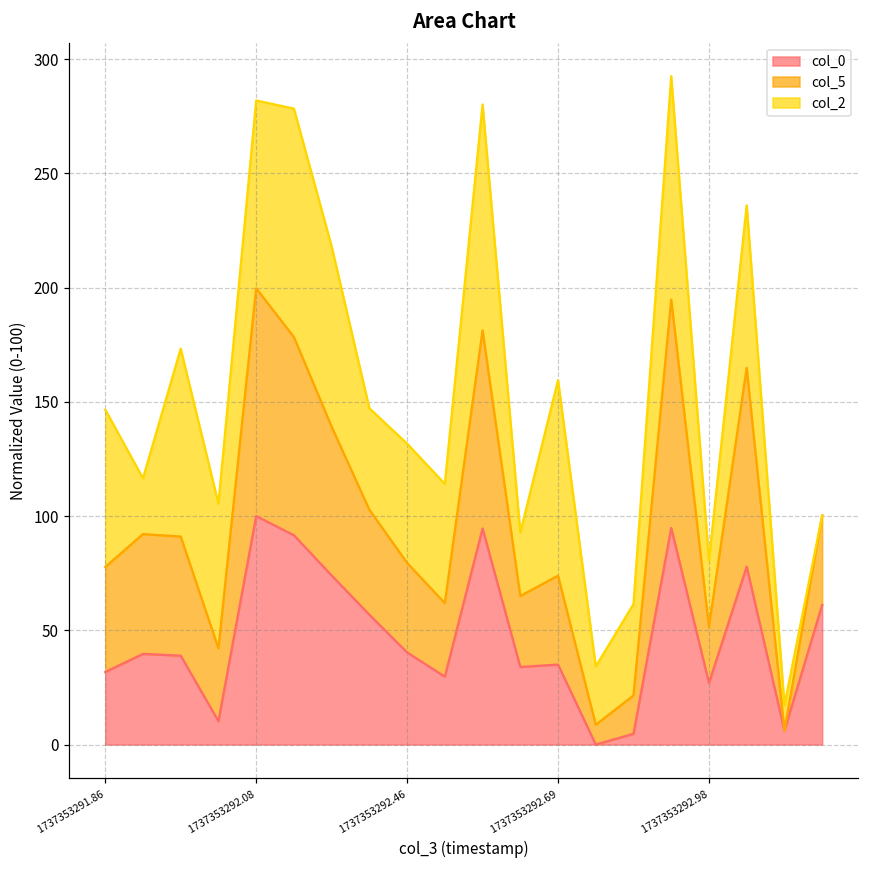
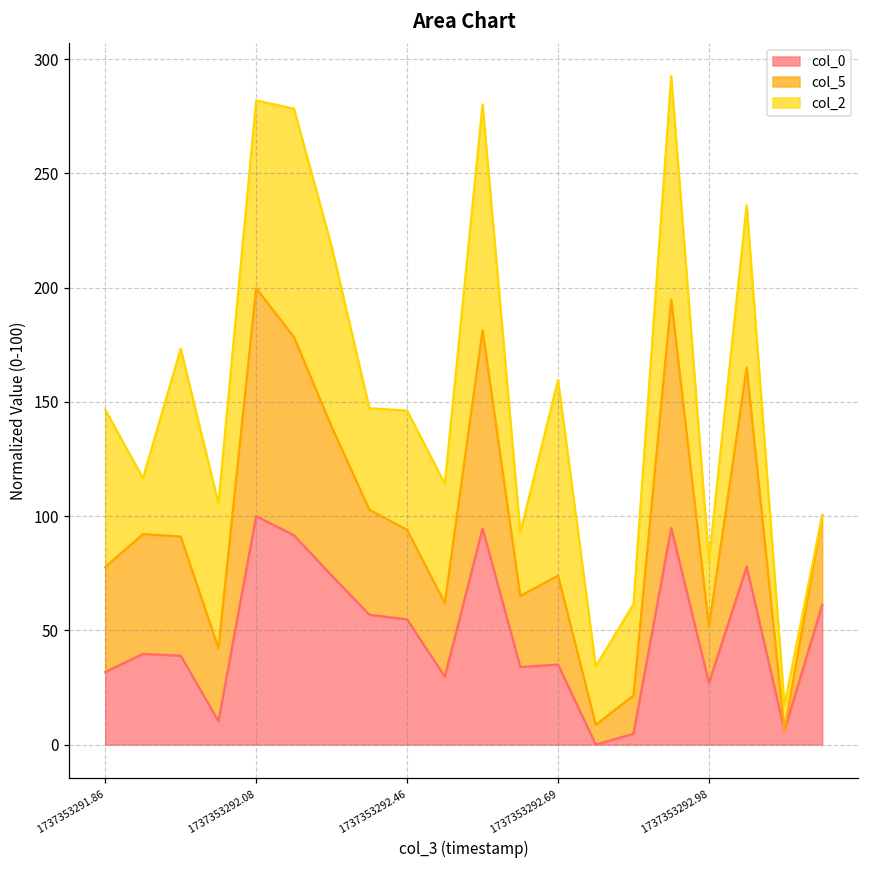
col_0, 1737353292.46: 40 -> 55
